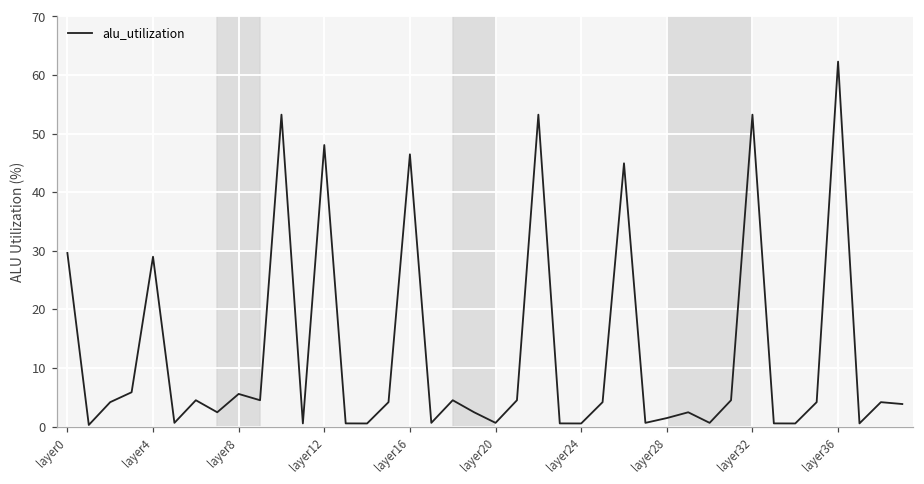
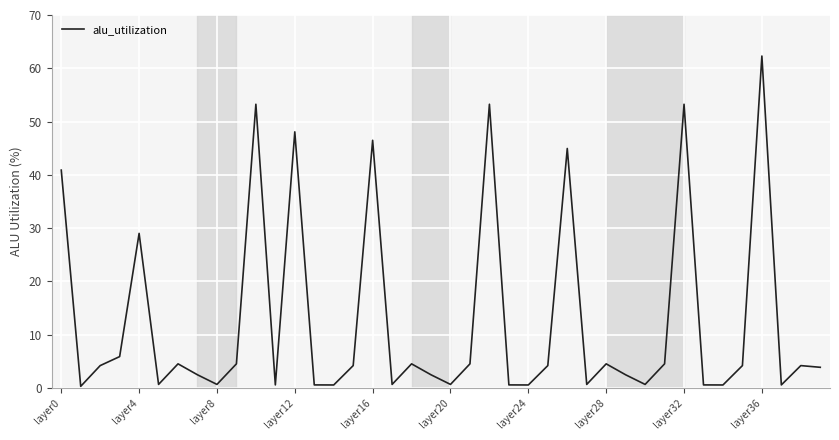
layer0: 30 -> 41
layer8: 6 -> 1
layer28: 1 -> 5
